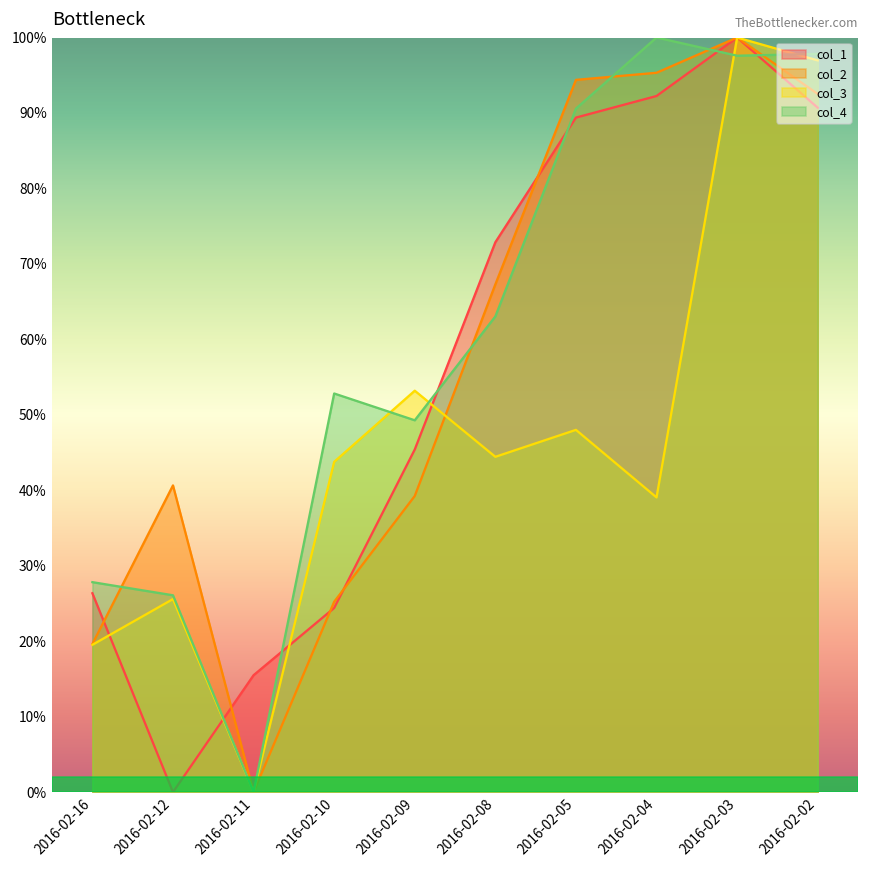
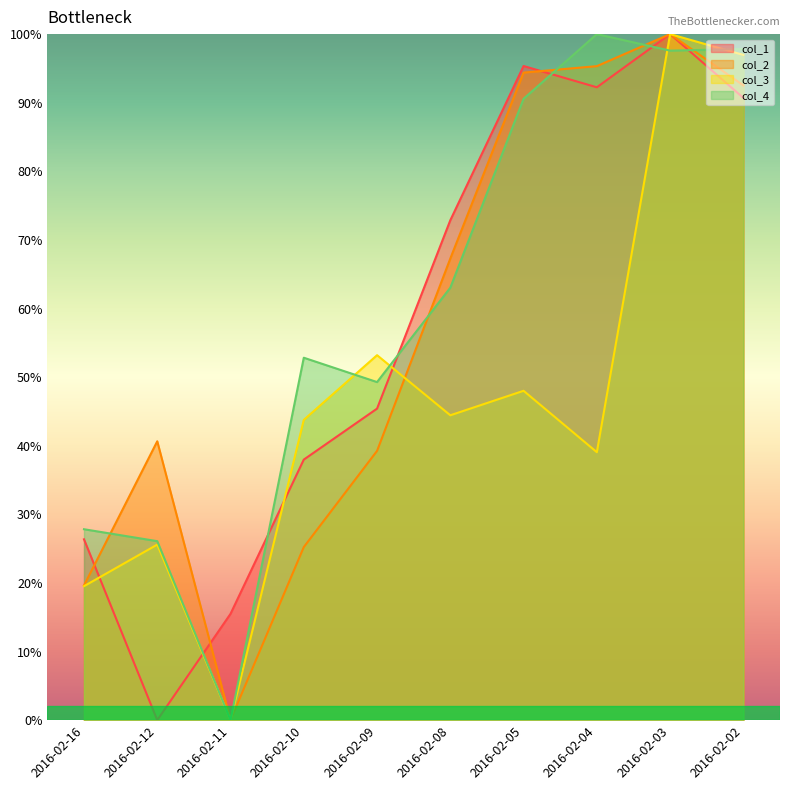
col_1, 2016-02-10: 24% -> 38%
col_1, 2016-02-05: 89% -> 95%
